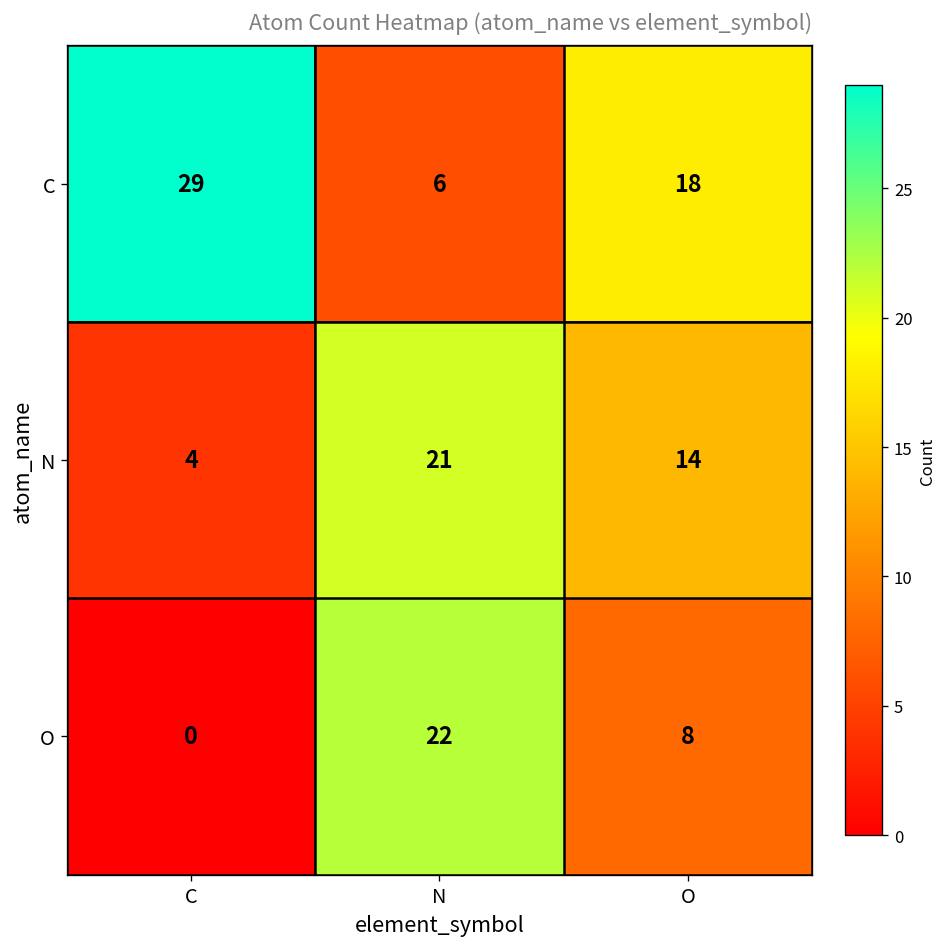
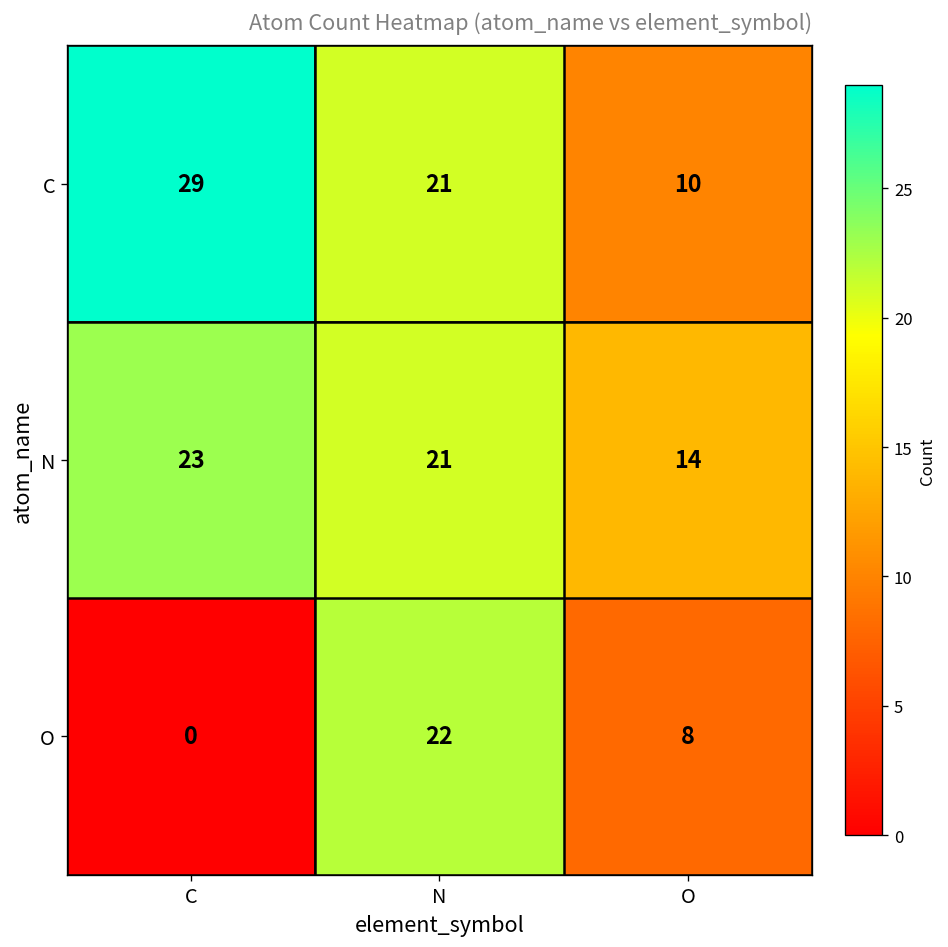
C, N: 6 -> 21
C, O: 18 -> 10
N, C: 4 -> 23
